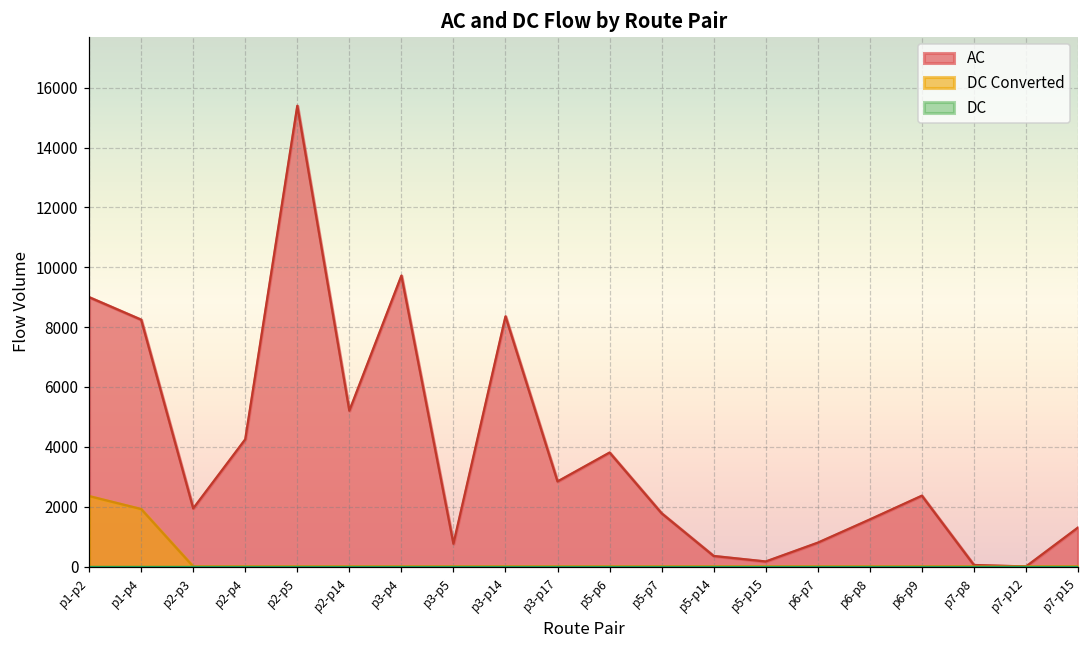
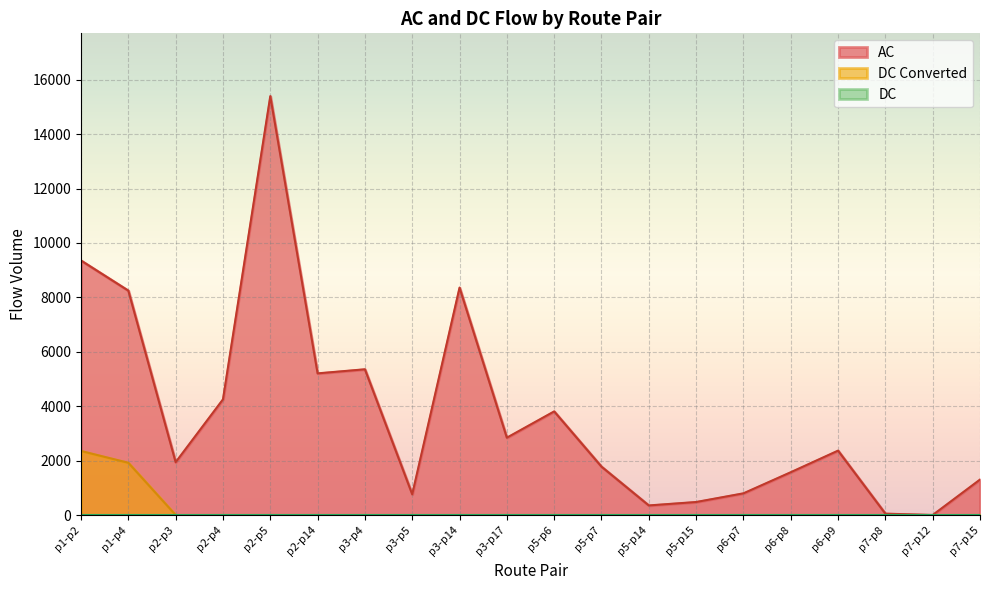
AC, p1-p2: 9000 -> 9400
AC, p3-p4: 9700 -> 5400
AC, p5-p15: 200 -> 500
